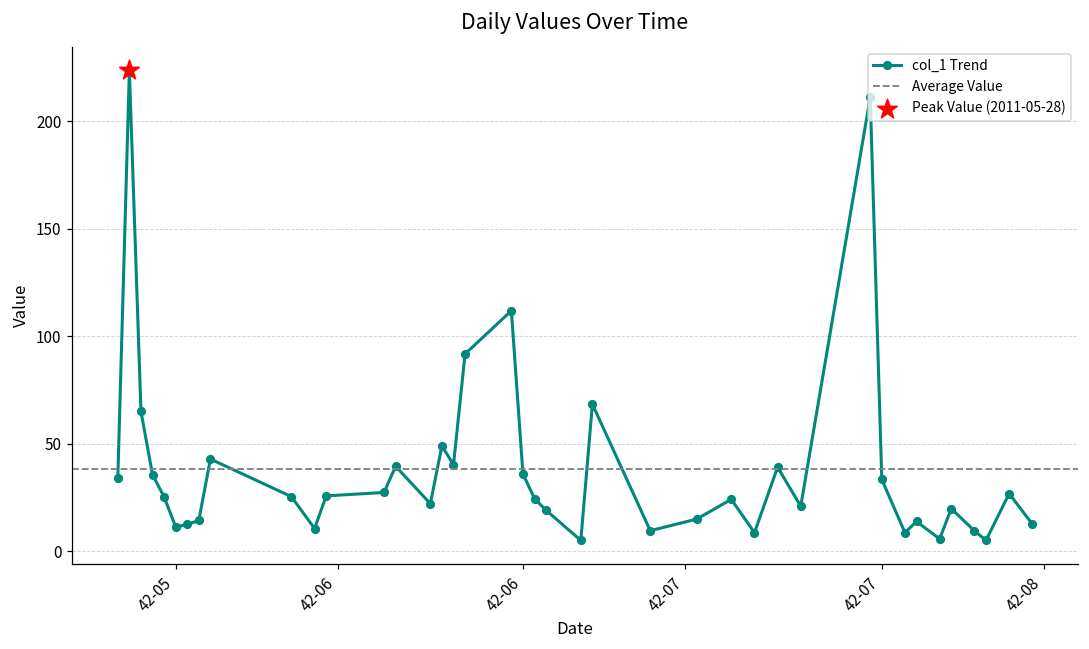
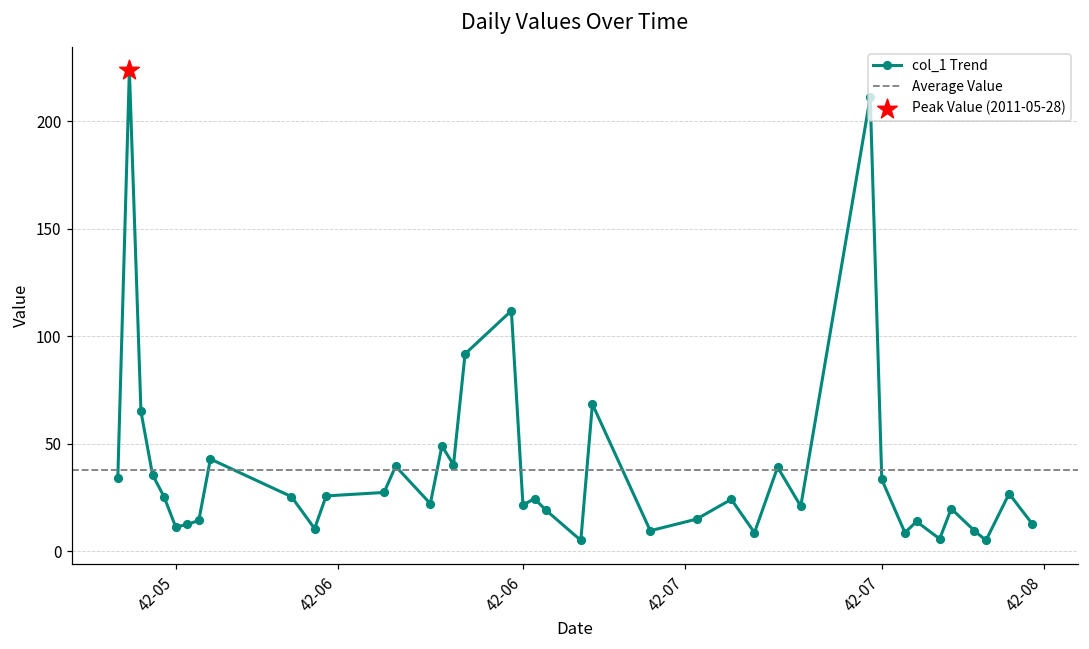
col_1 Trend, 42-06: 36 -> 21
